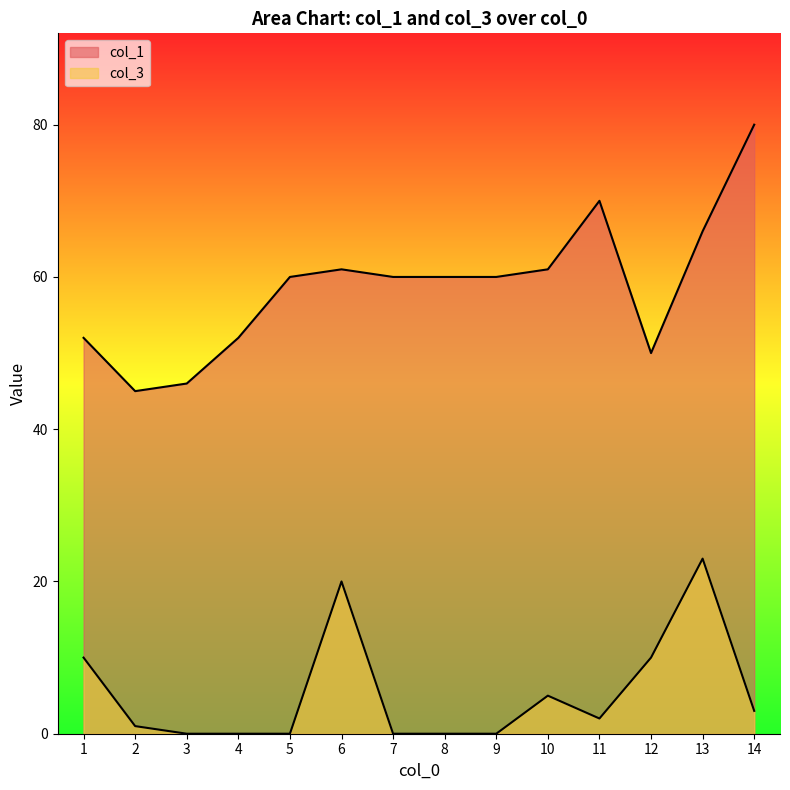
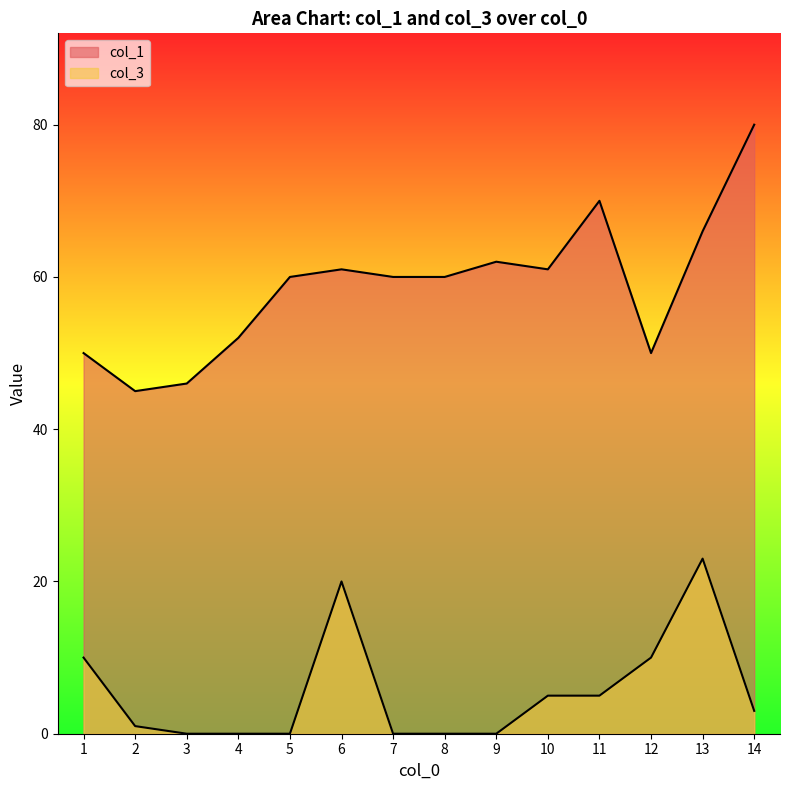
col_1, 1: 52 -> 50
col_1, 9: 60 -> 62
col_3, 11: 2 -> 5
